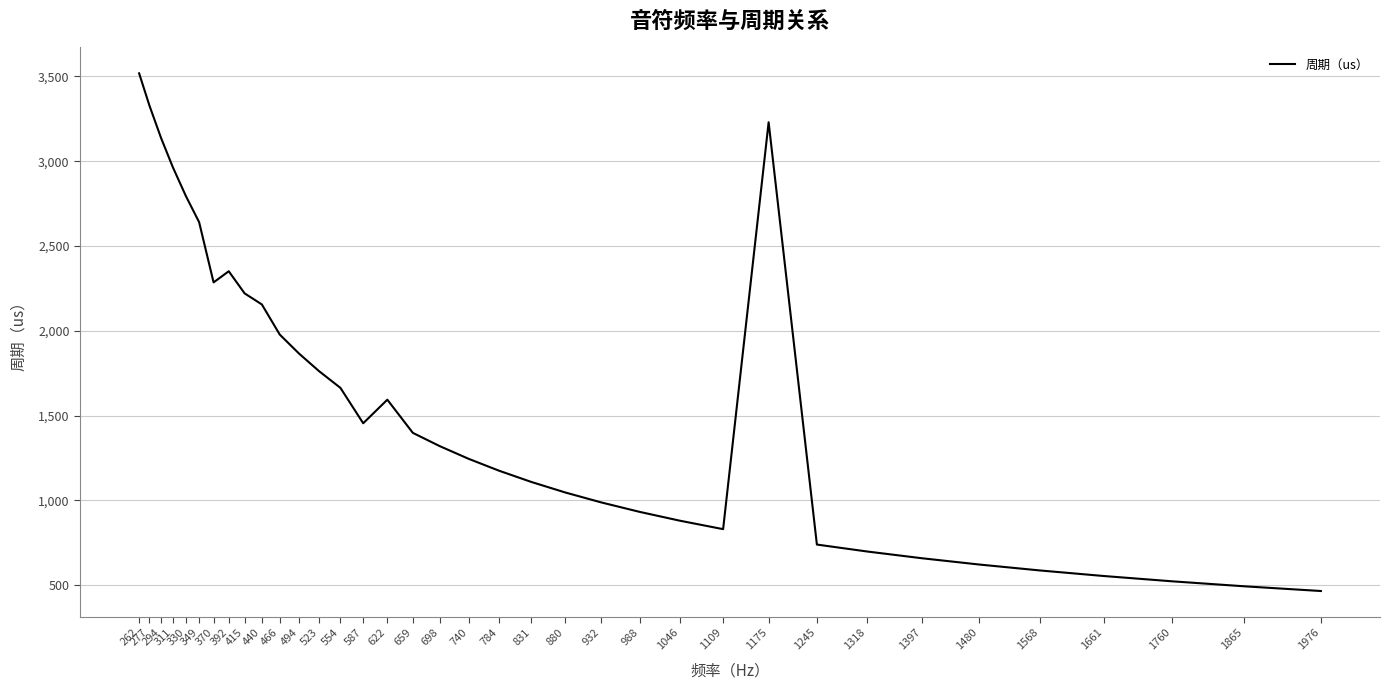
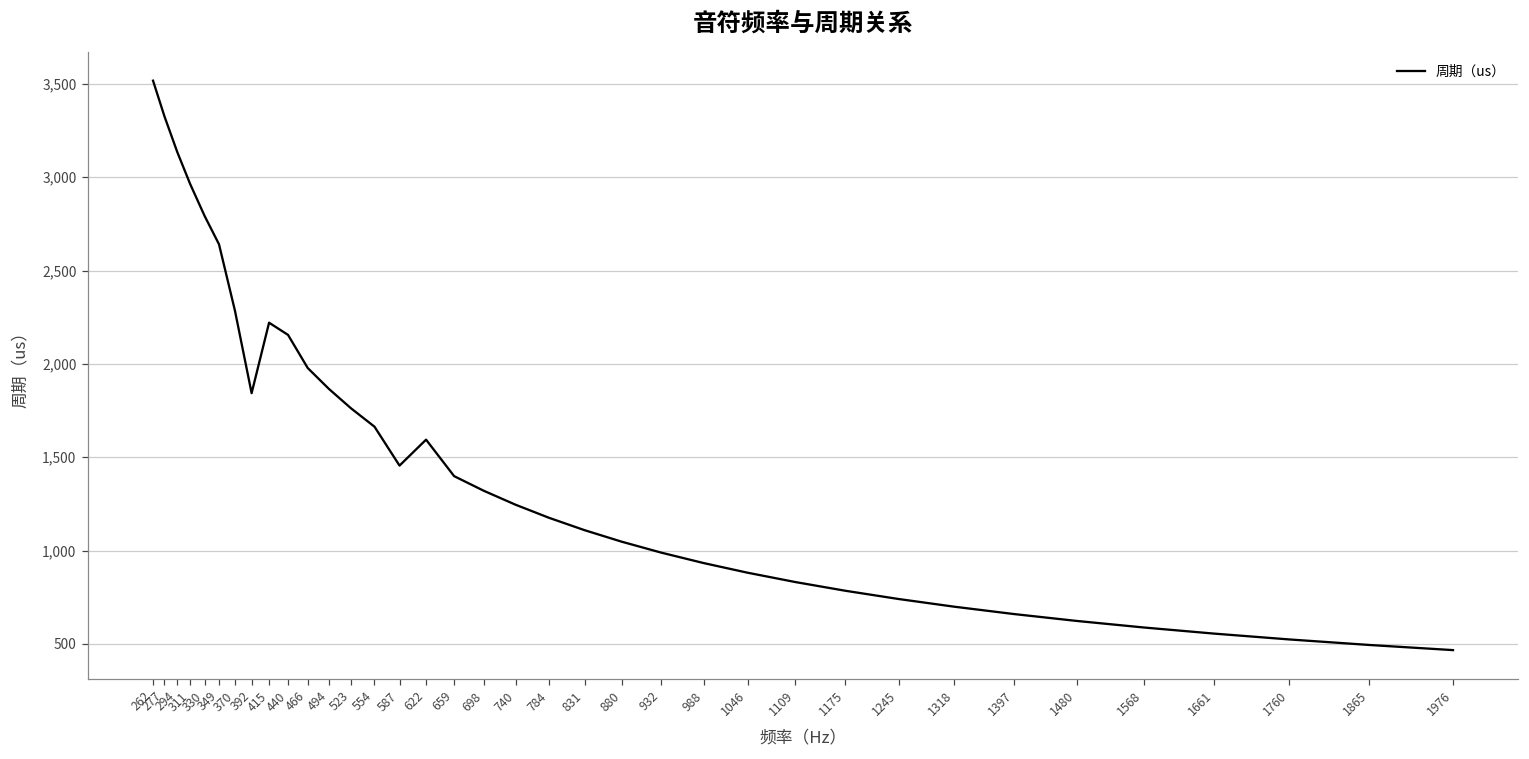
392: 2,350 -> 1,840
1175: 3,230 -> 780
